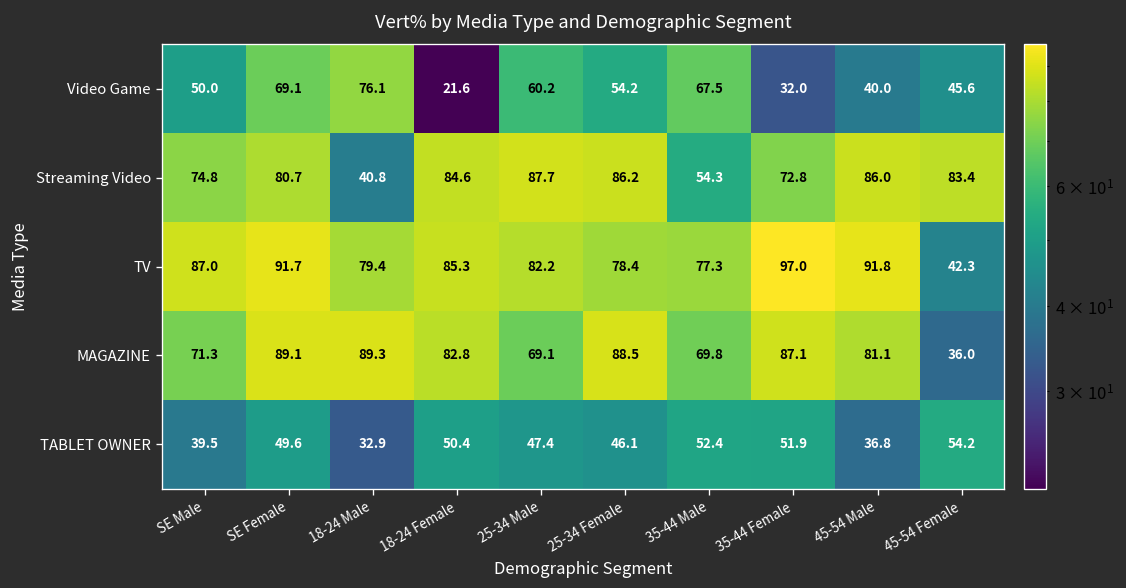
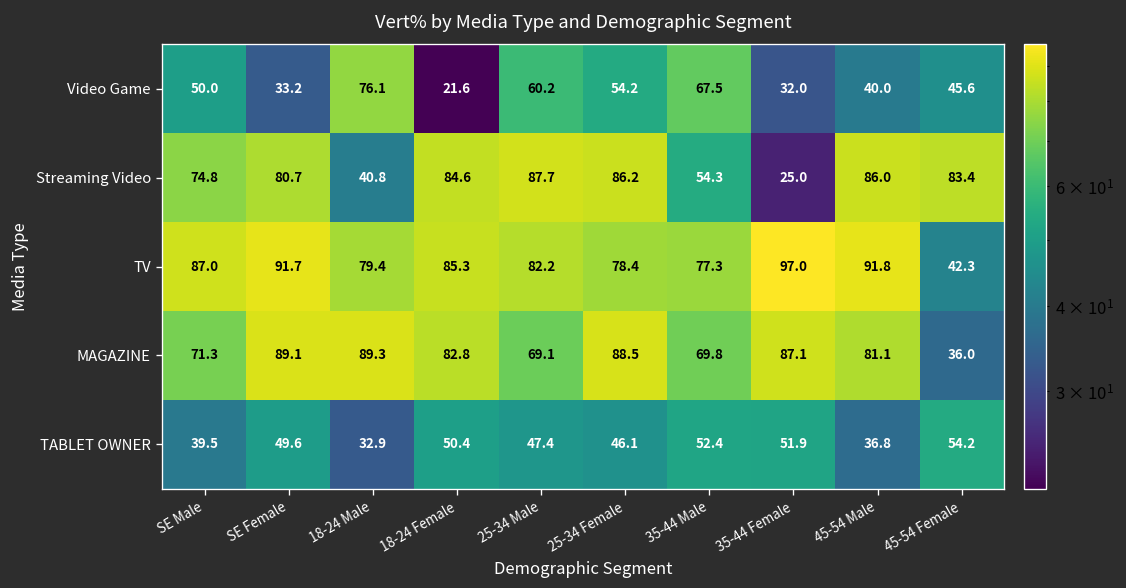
Video Game, SE Female: 69.1 -> 33.2
Streaming Video, 35-44 Female: 72.8 -> 25.0
